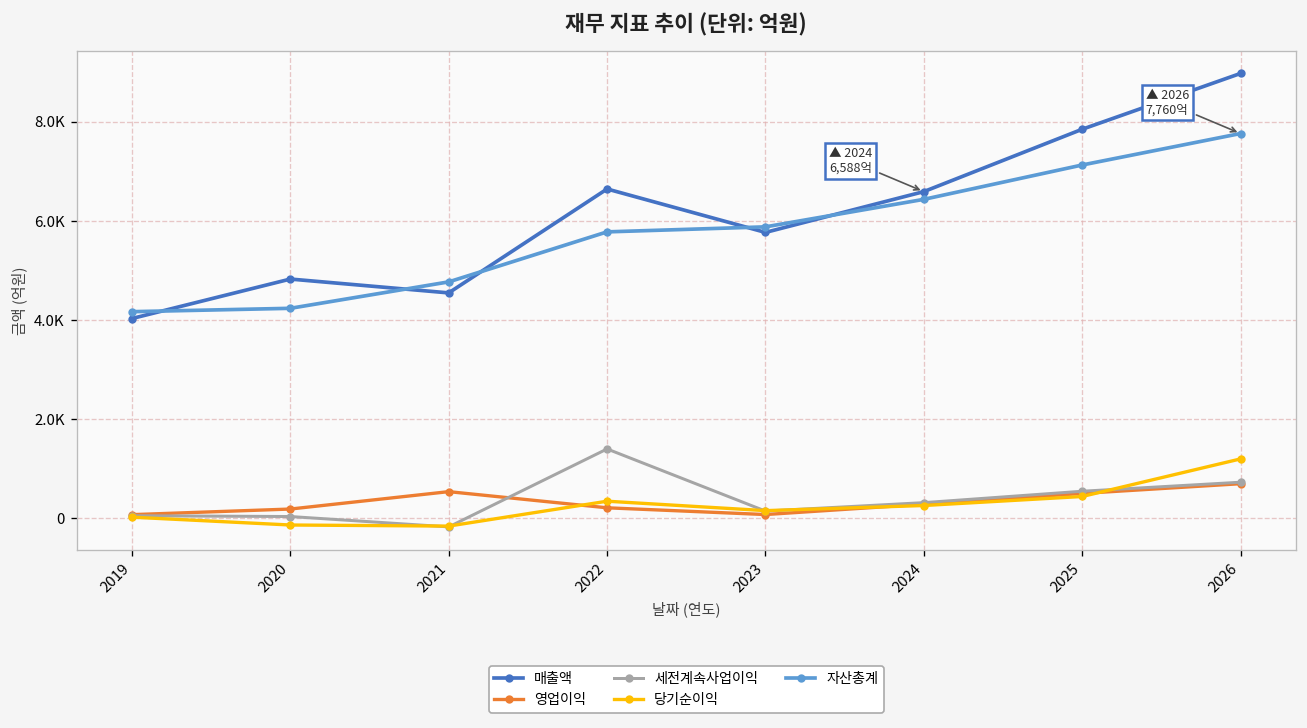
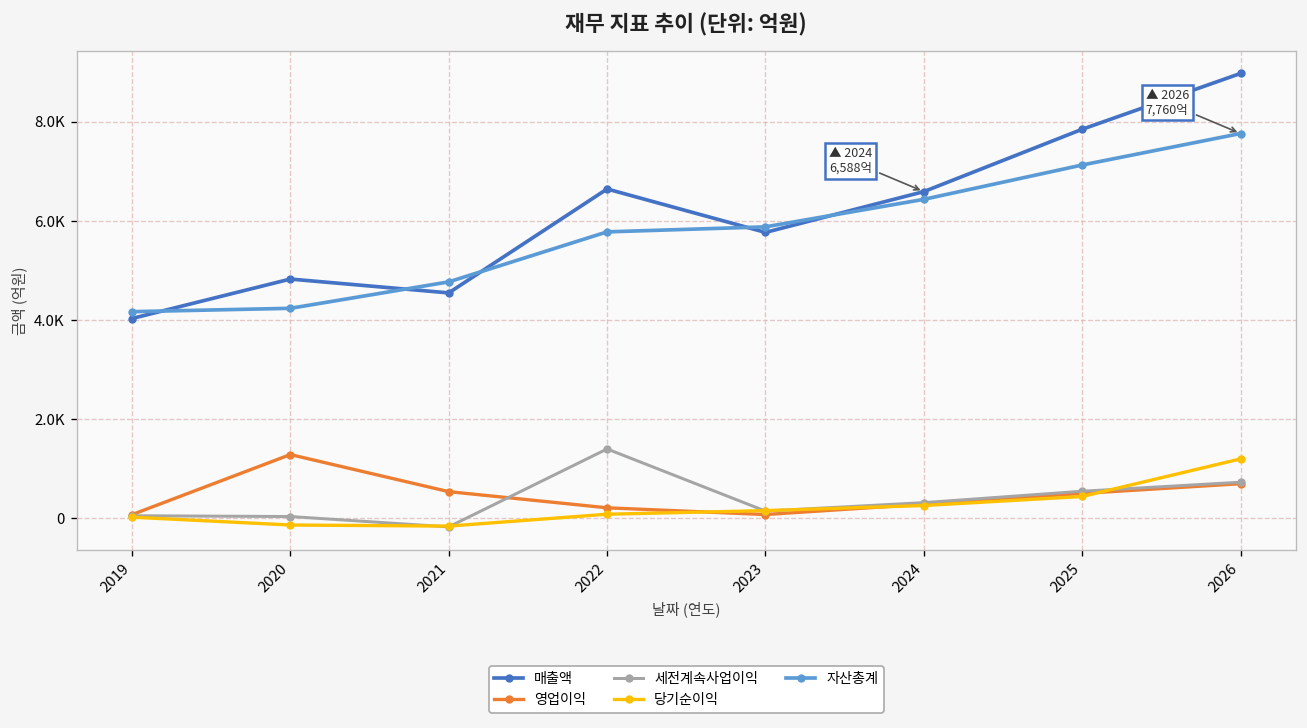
영업이익, 2020: 200 -> 1300
당기순이익, 2022: 300 -> 100
